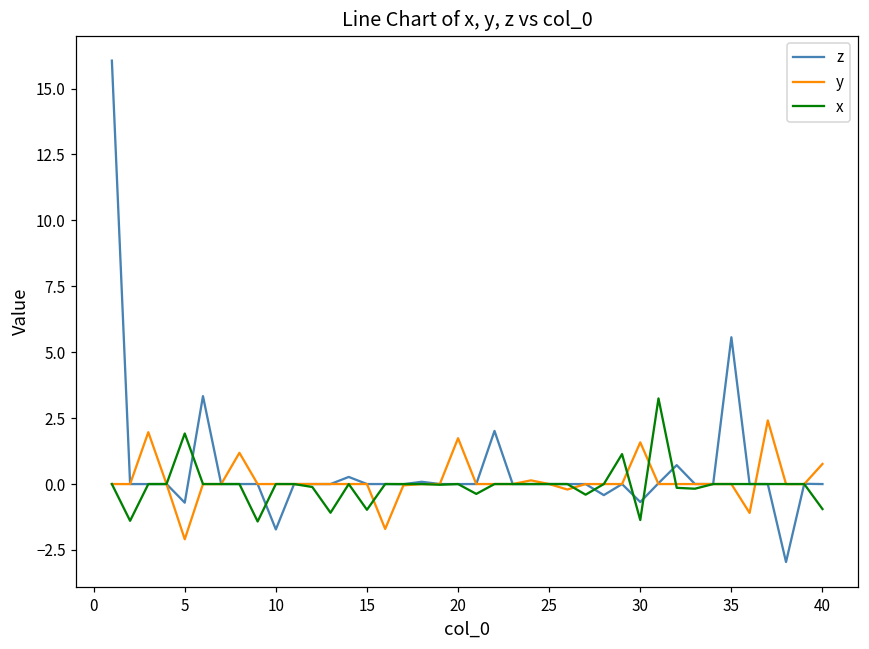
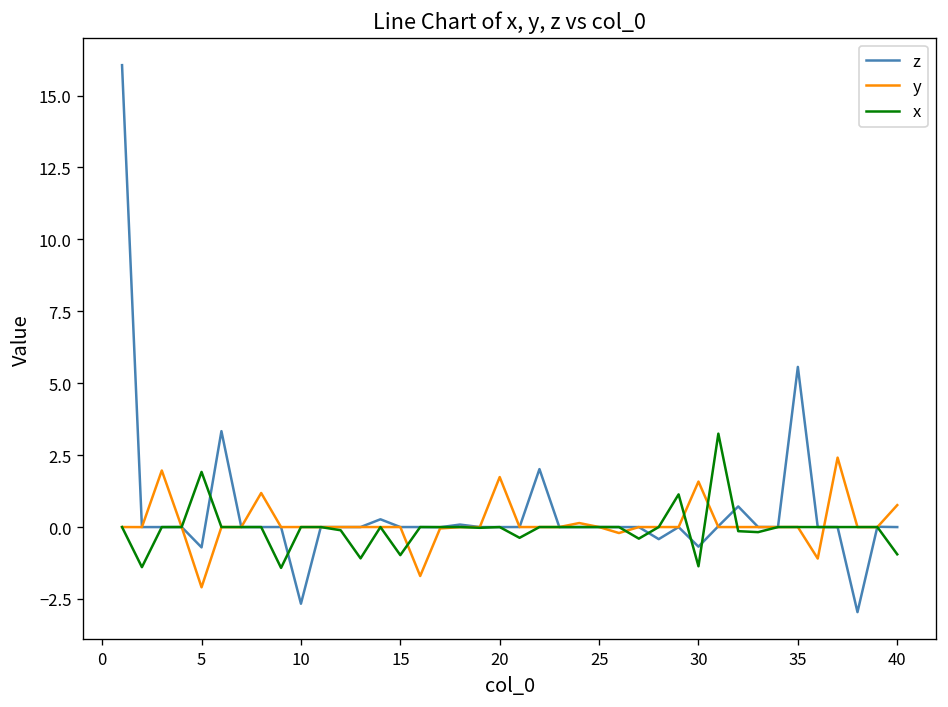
z, 10: -1.7 -> -2.7
